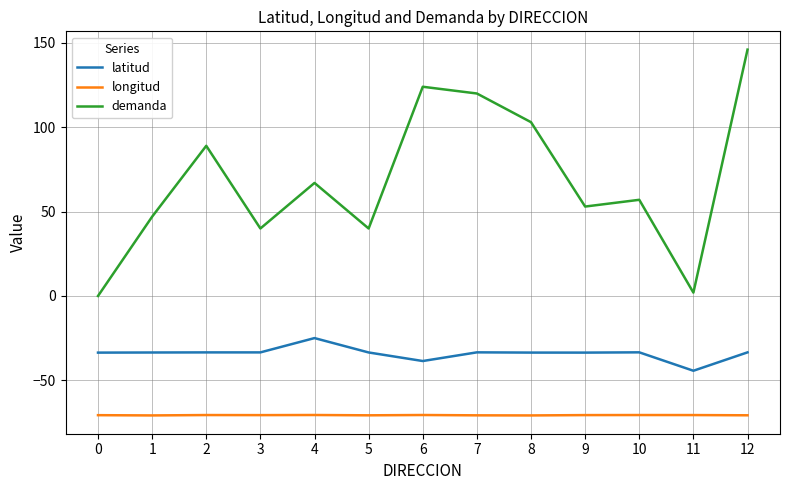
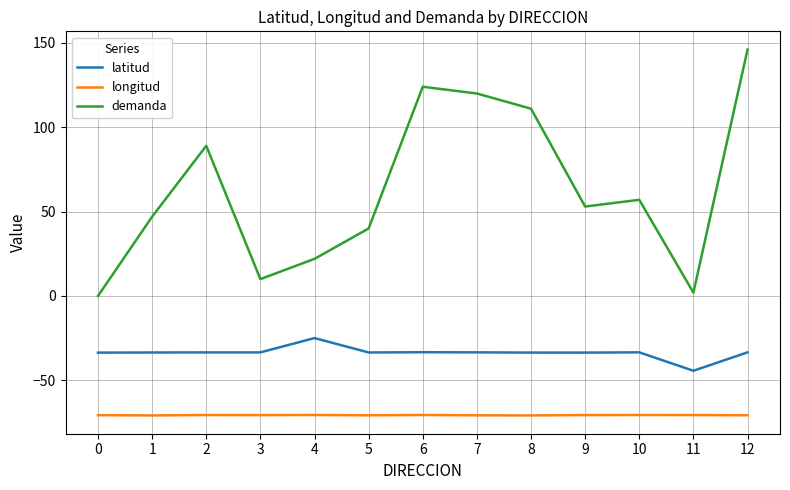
demanda, 3: 40 -> 10
demanda, 4: 67 -> 22
latitud, 6: -39 -> -33
demanda, 8: 103 -> 111
